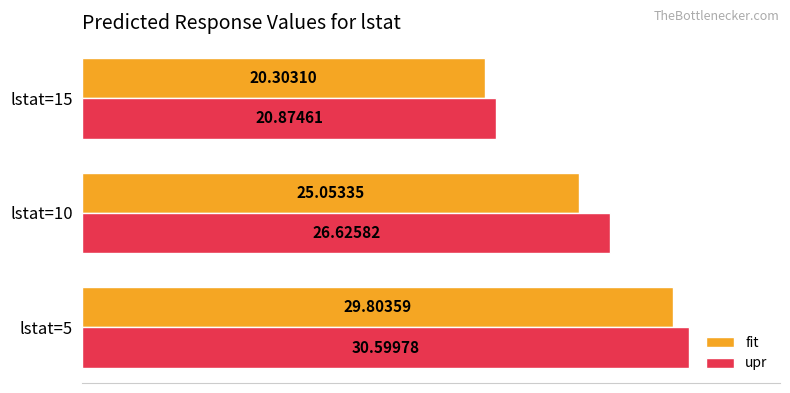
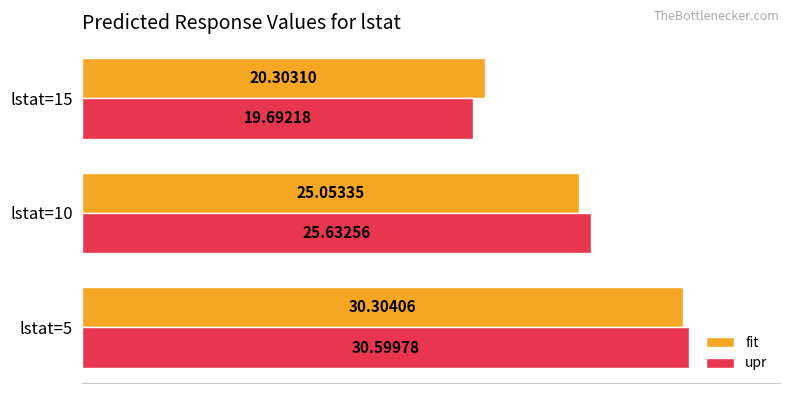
upr, lstat=15: 20.87461 -> 19.69218
upr, lstat=10: 26.62582 -> 25.63256
fit, lstat=5: 29.80359 -> 30.30406
